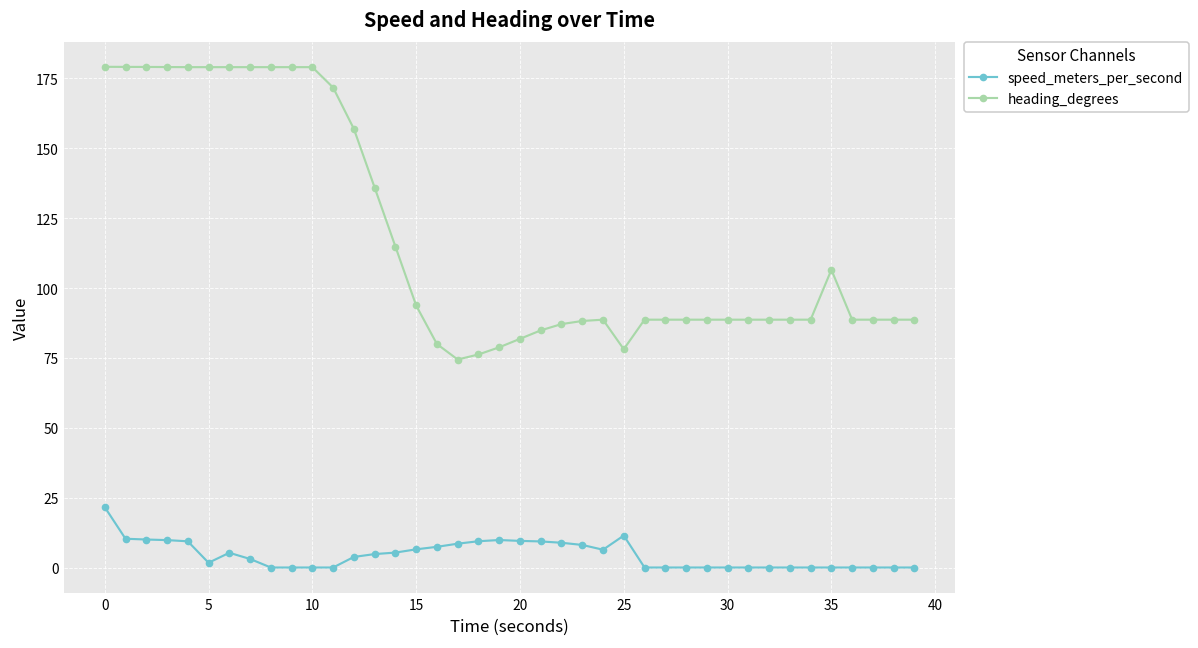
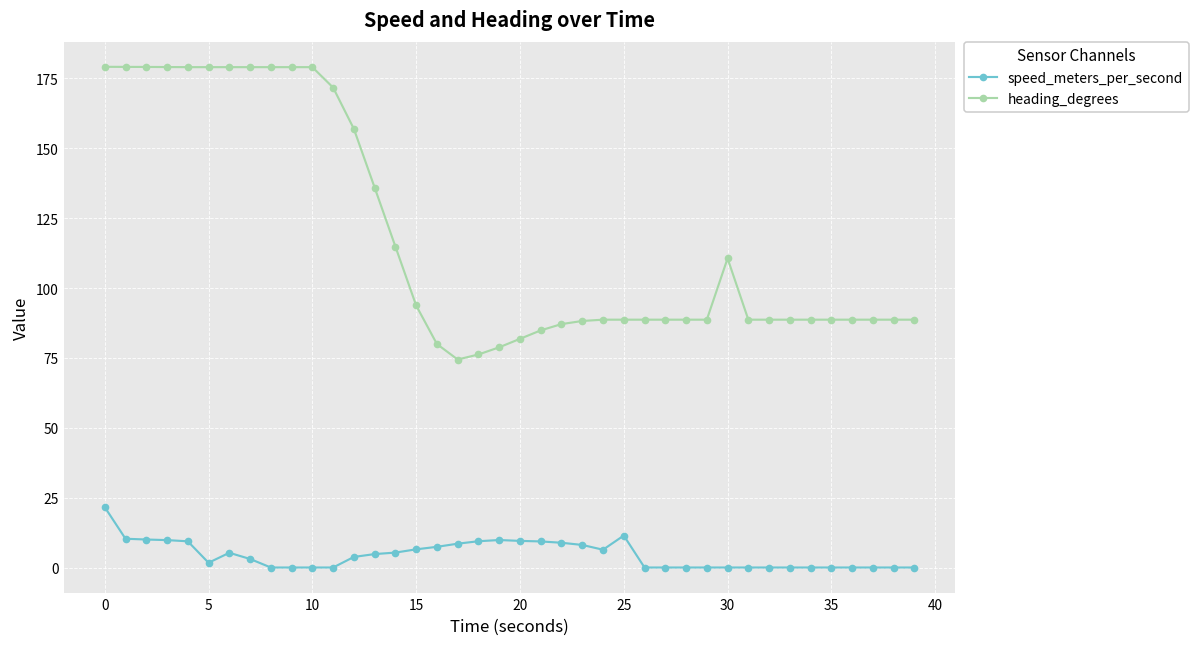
heading_degrees, 25: 78 -> 89
heading_degrees, 30: 89 -> 111
heading_degrees, 35: 107 -> 89
